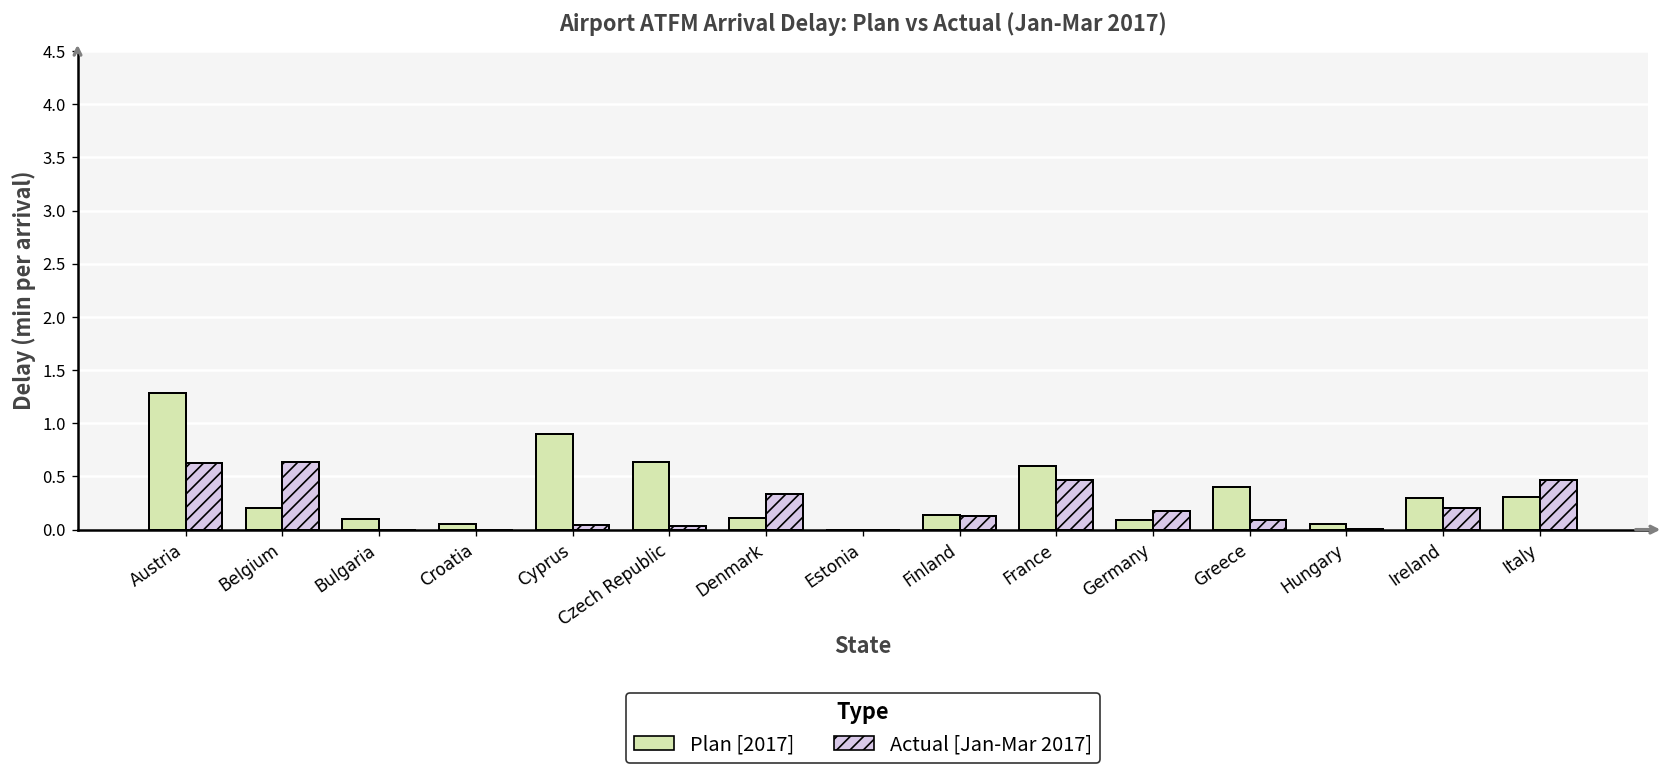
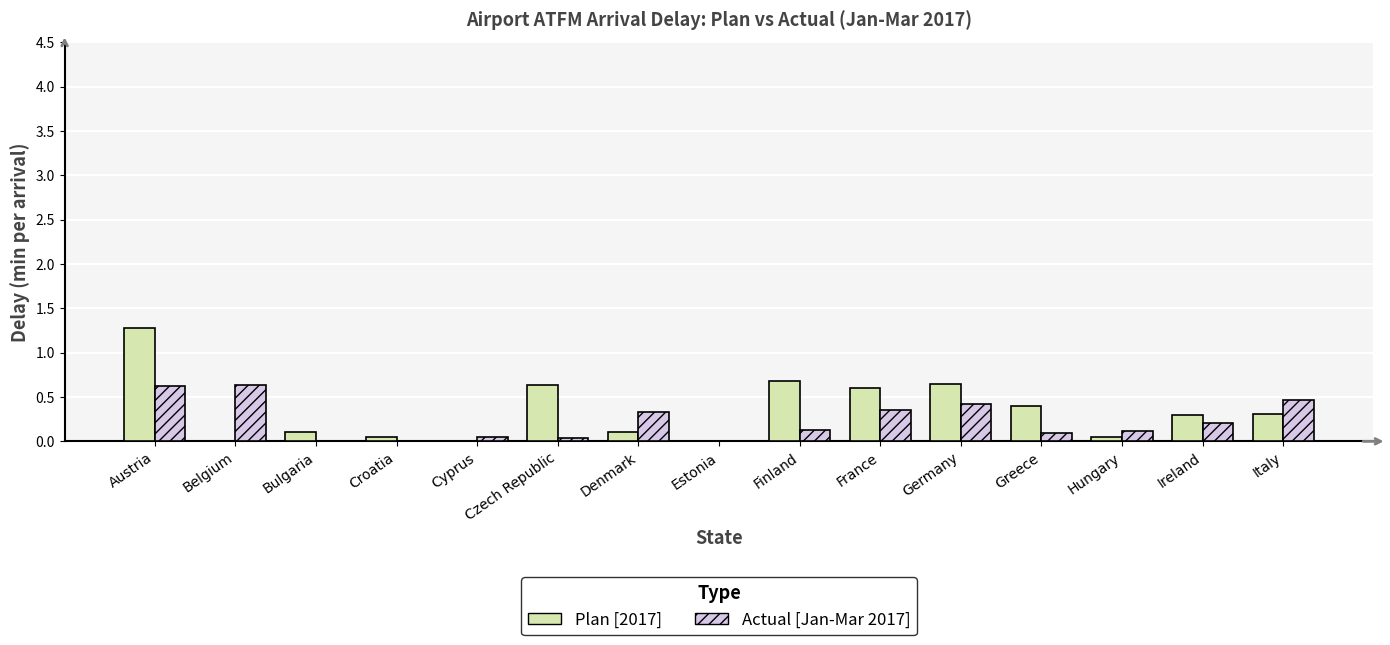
Plan [2017], Belgium: 0.2 -> 0.0
Plan [2017], Cyprus: 0.9 -> 0.0
Plan [2017], Finland: 0.1 -> 0.7
Actual [Jan-Mar 2017], France: 0.5 -> 0.4
Plan [2017], Germany: 0.1 -> 0.7
Actual [Jan-Mar 2017], Germany: 0.2 -> 0.4
Actual [Jan-Mar 2017], Hungary: 0.0 -> 0.1
